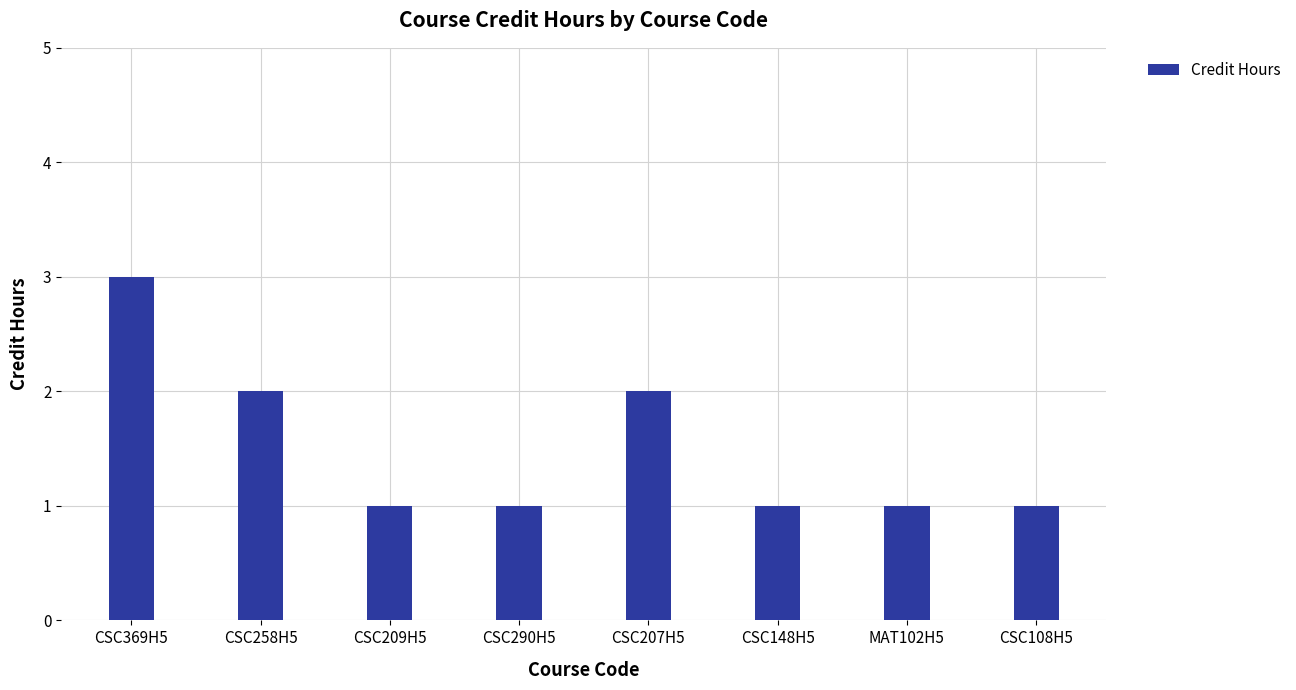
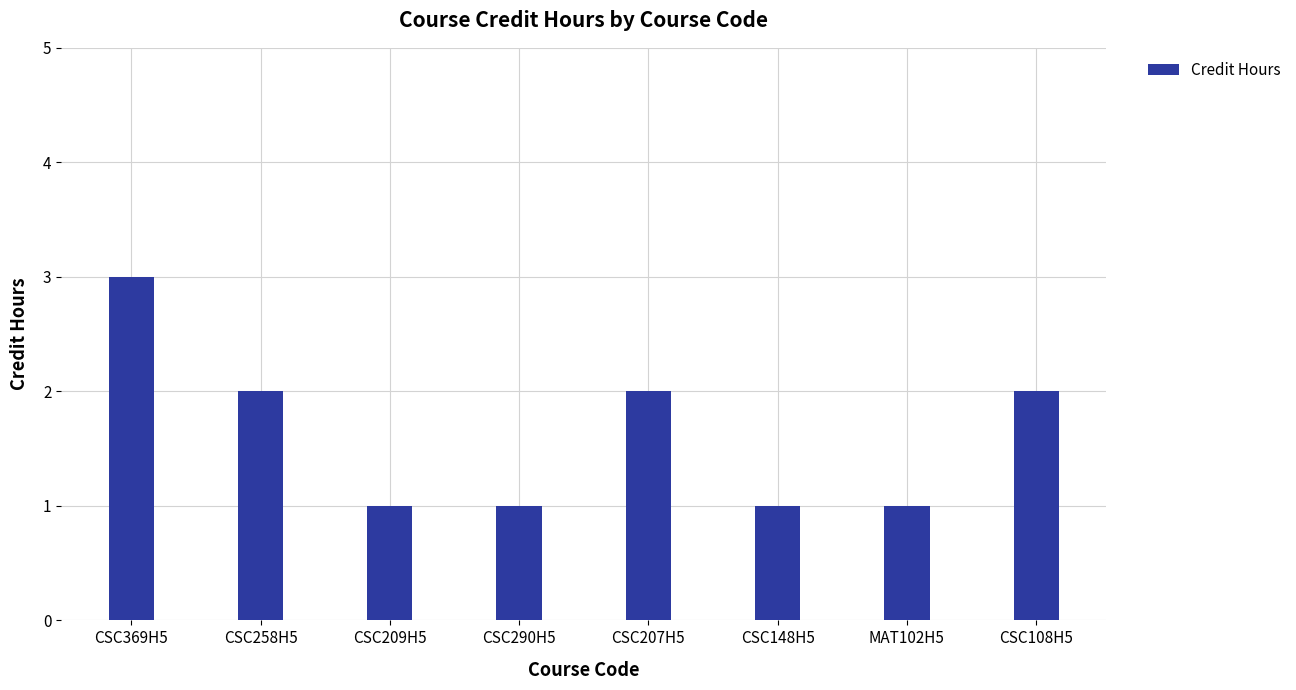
CSC108H5: 1 -> 2
